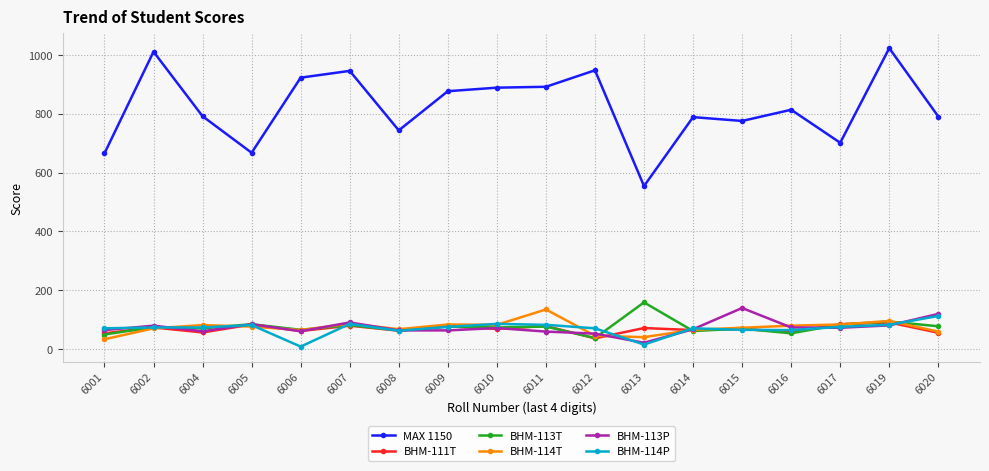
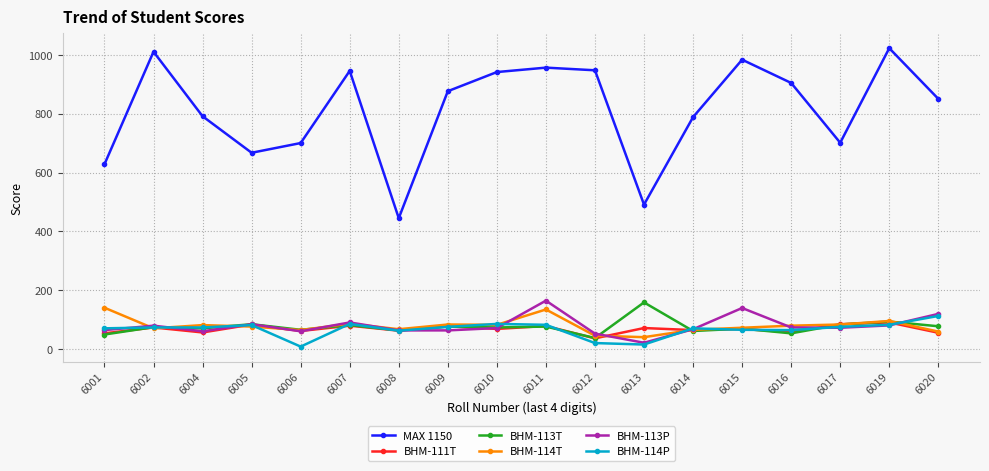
MAX 1150, 6001: 670 -> 630
BHM-114T, 6001: 30 -> 140
MAX 1150, 6006: 920 -> 700
MAX 1150, 6008: 740 -> 450
MAX 1150, 6010: 890 -> 940
MAX 1150, 6011: 890 -> 960
BHM-113P, 6011: 60 -> 170
BHM-114P, 6012: 70 -> 20
MAX 1150, 6013: 550 -> 490
MAX 1150, 6015: 780 -> 980
MAX 1150, 6016: 810 -> 900
MAX 1150, 6020: 790 -> 850
